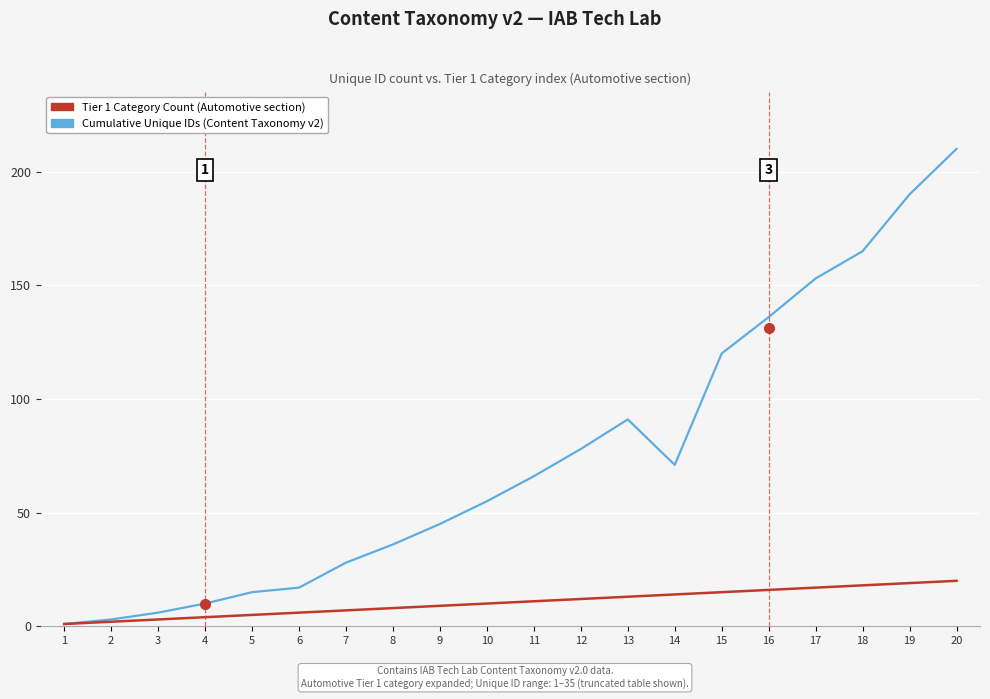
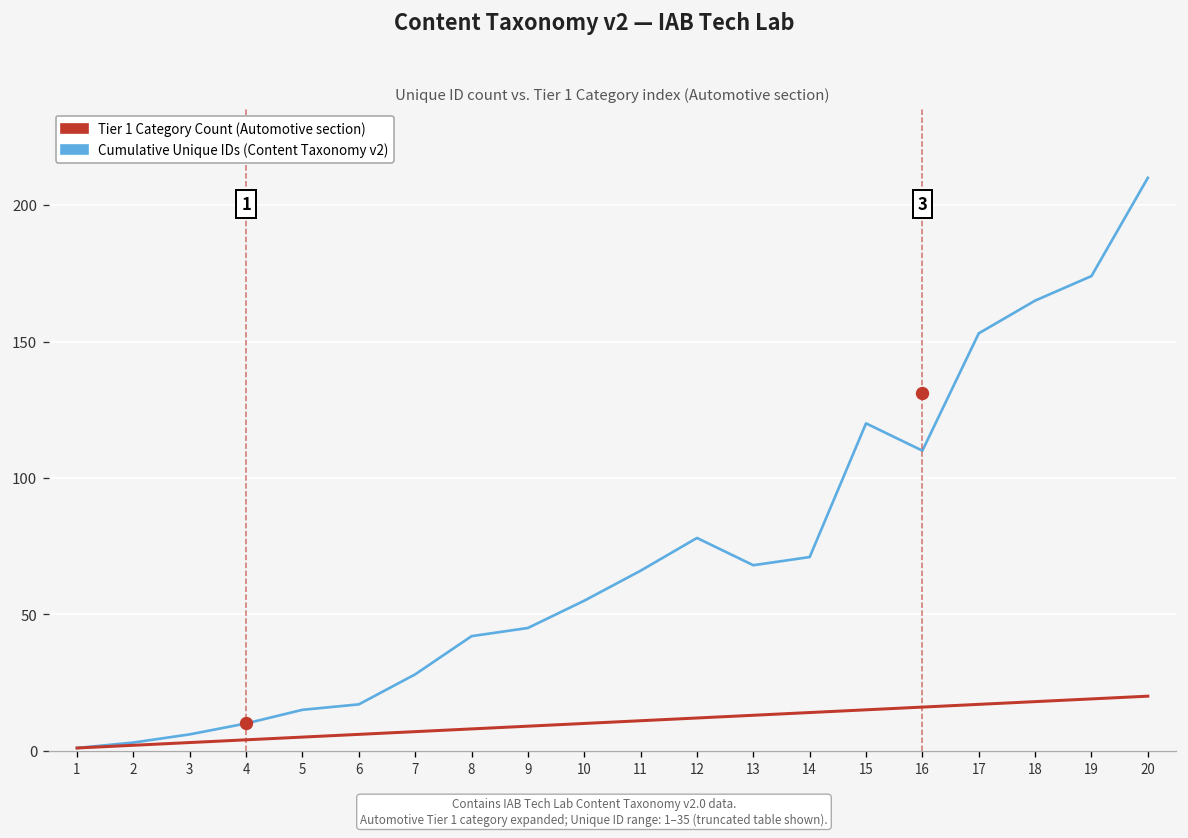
Cumulative Unique IDs (Content Taxonomy v2), 8: 36 -> 42
Cumulative Unique IDs (Content Taxonomy v2), 13: 91 -> 68
Cumulative Unique IDs (Content Taxonomy v2), 16: 136 -> 110
Cumulative Unique IDs (Content Taxonomy v2), 19: 190 -> 174
